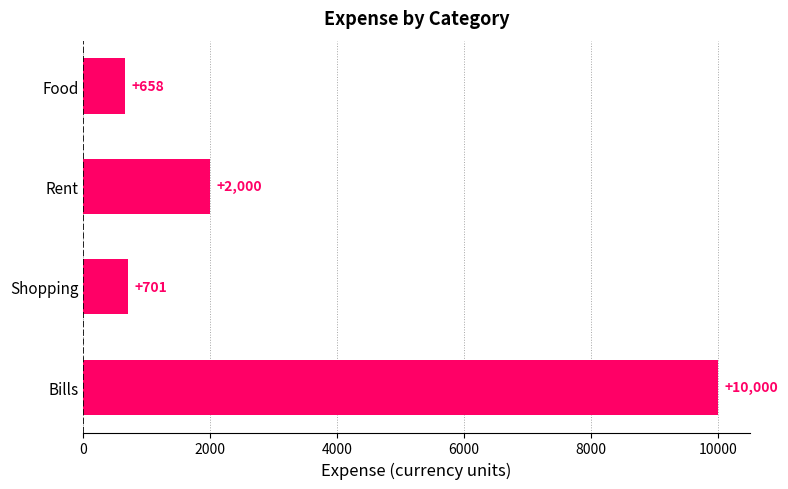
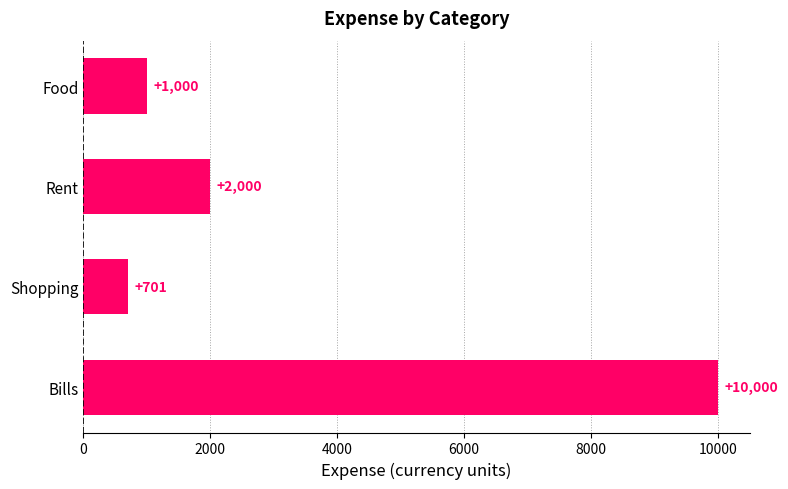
Food: +658 -> +1,000
